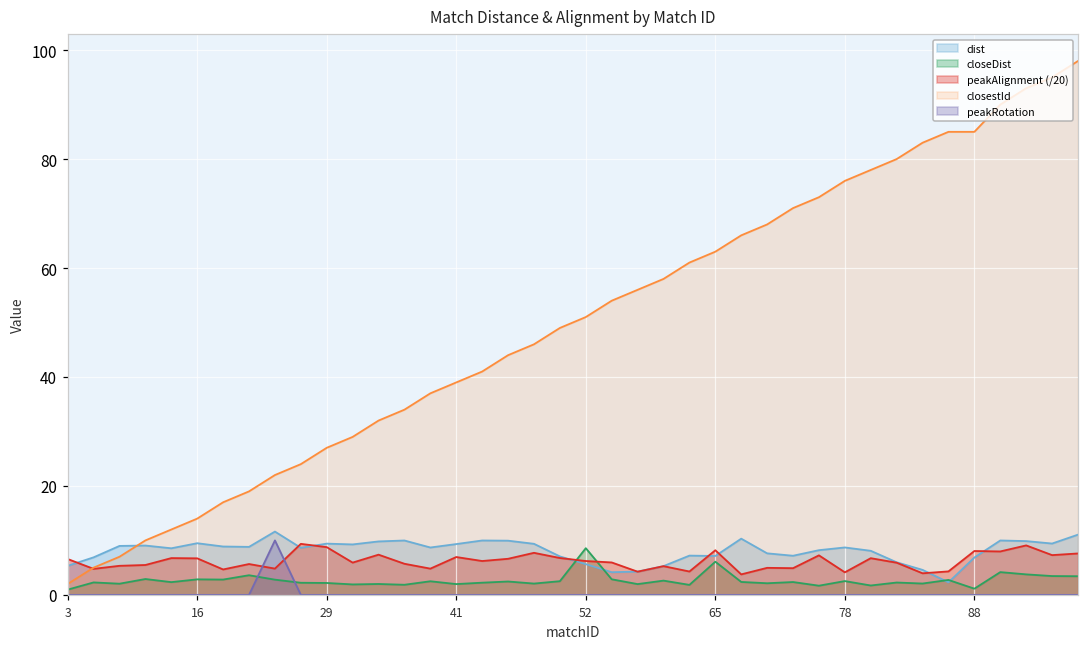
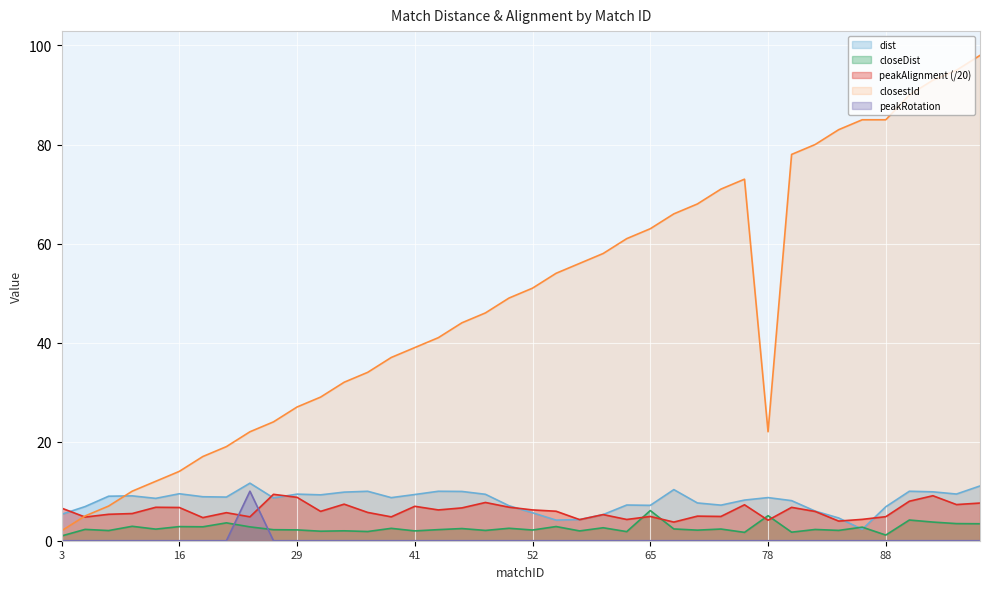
closeDist, 52: 9 -> 2
peakAlignment (/20), 65: 8 -> 5
closeDist, 78: 3 -> 5
closestId, 78: 76 -> 22
peakAlignment (/20), 88: 8 -> 5
